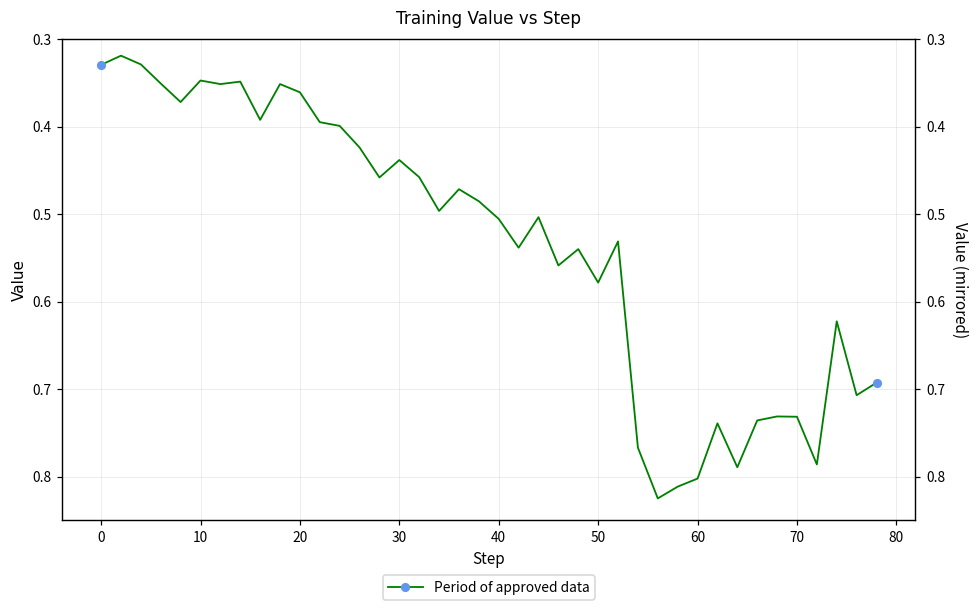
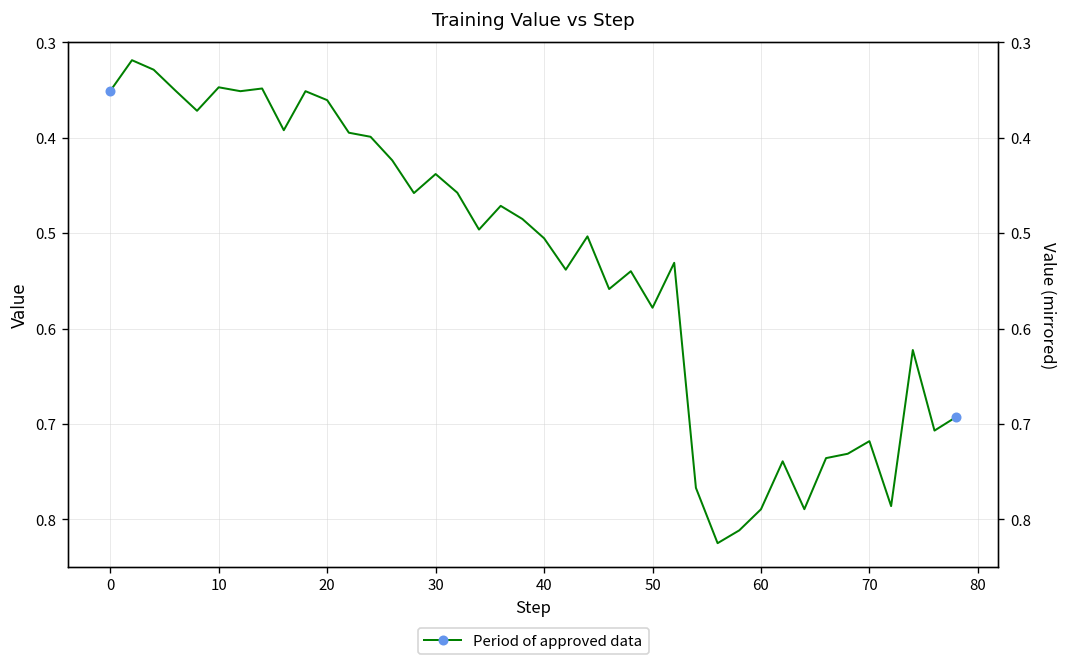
0: 0.33 -> 0.35
60: 0.80 -> 0.79
70: 0.73 -> 0.72
